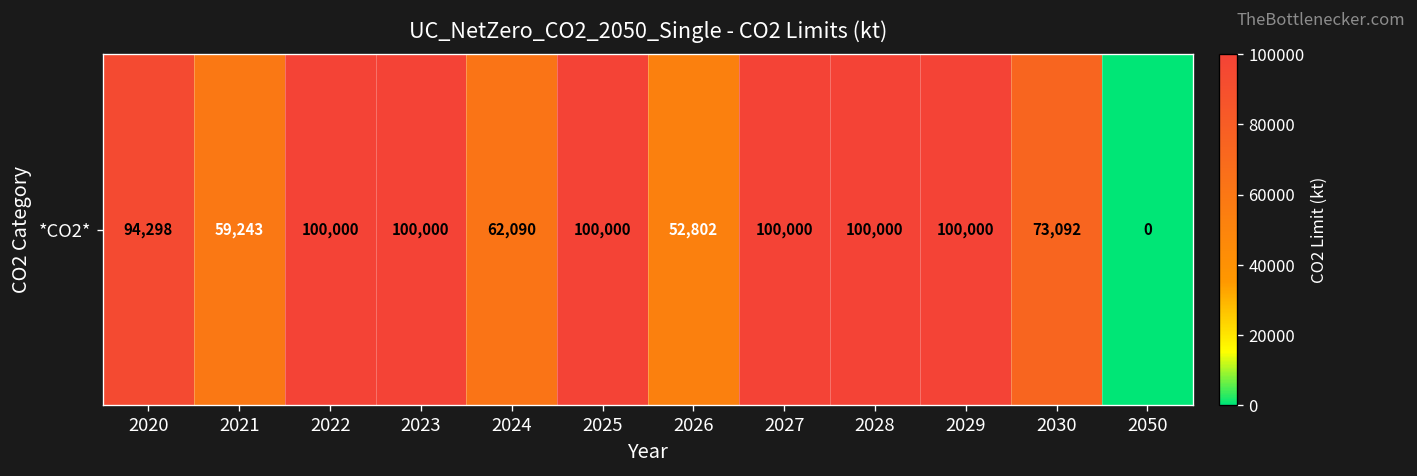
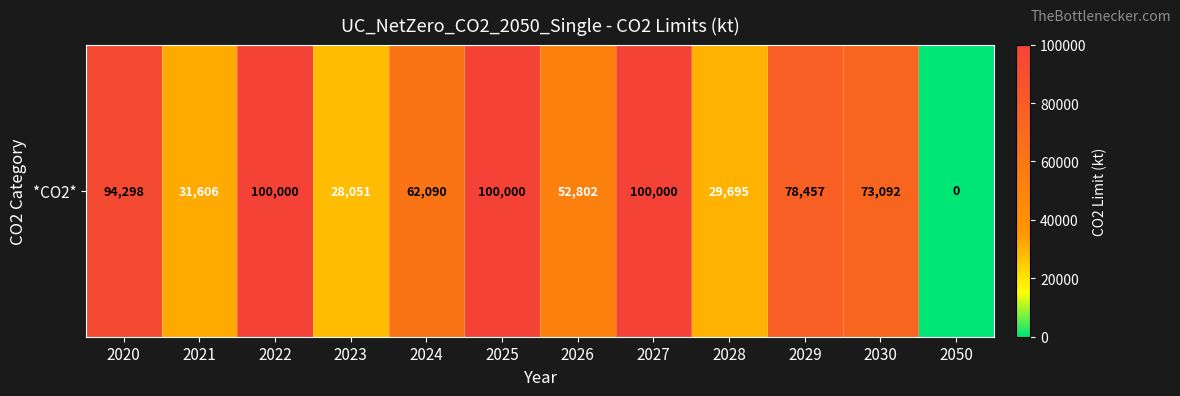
*CO2*, 2021: 59,243 -> 31,606
*CO2*, 2023: 100,000 -> 28,051
*CO2*, 2028: 100,000 -> 29,695
*CO2*, 2029: 100,000 -> 78,457
